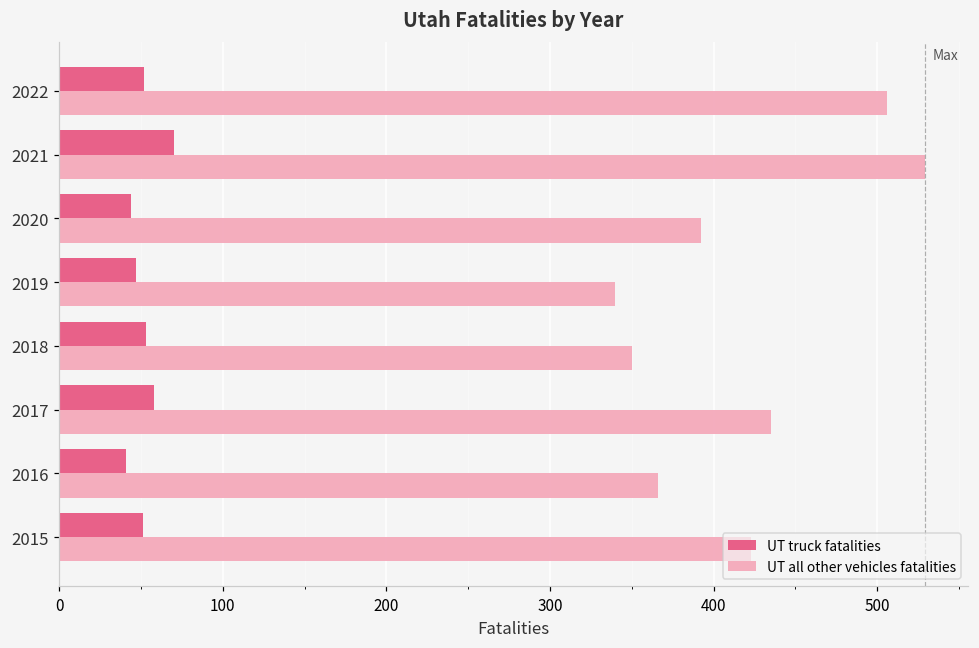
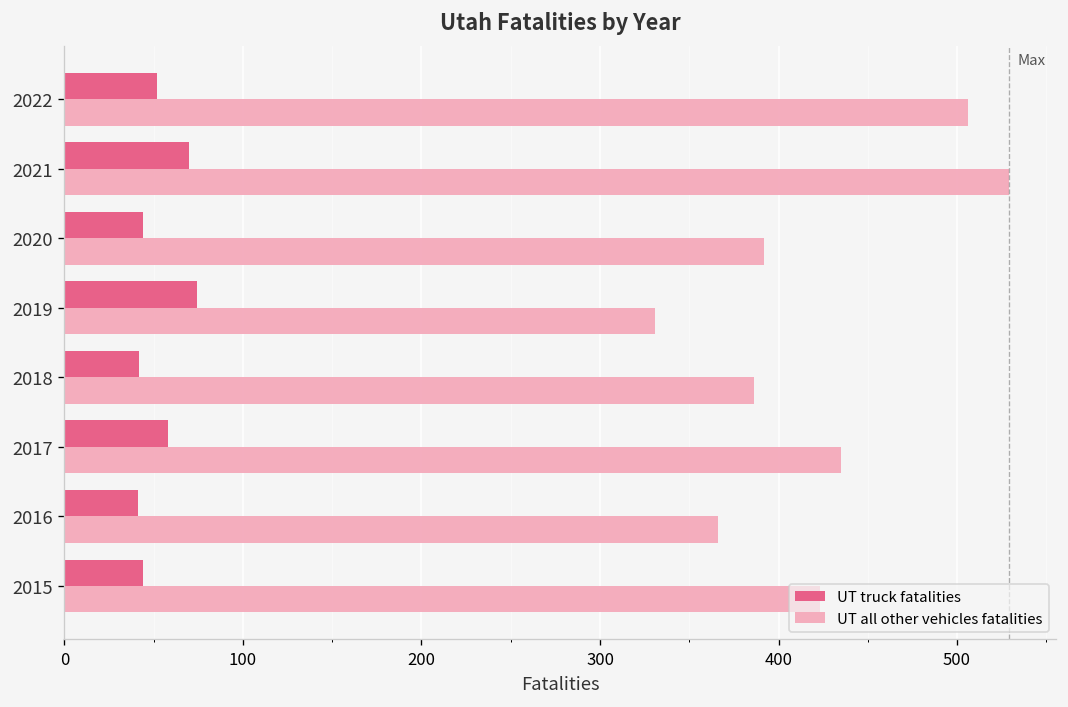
UT truck fatalities, 2019: 47 -> 74
UT all other vehicles fatalities, 2019: 340 -> 331
UT truck fatalities, 2018: 53 -> 42
UT all other vehicles fatalities, 2018: 350 -> 386
UT truck fatalities, 2015: 51 -> 44
